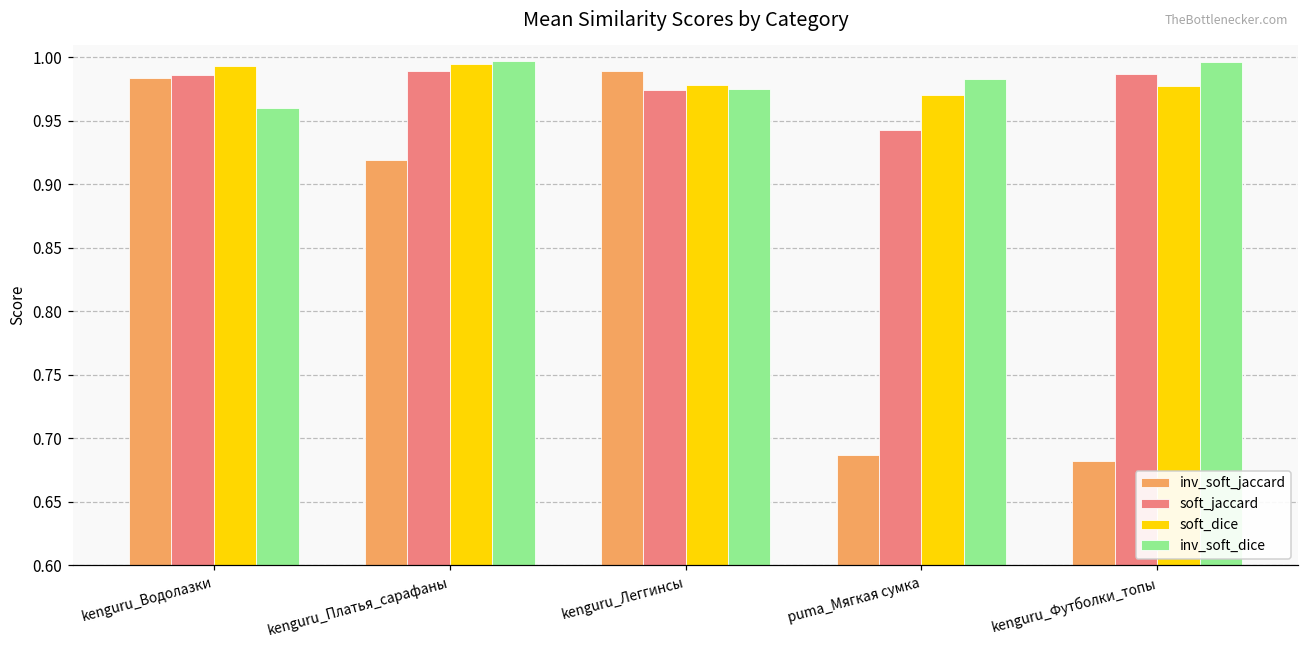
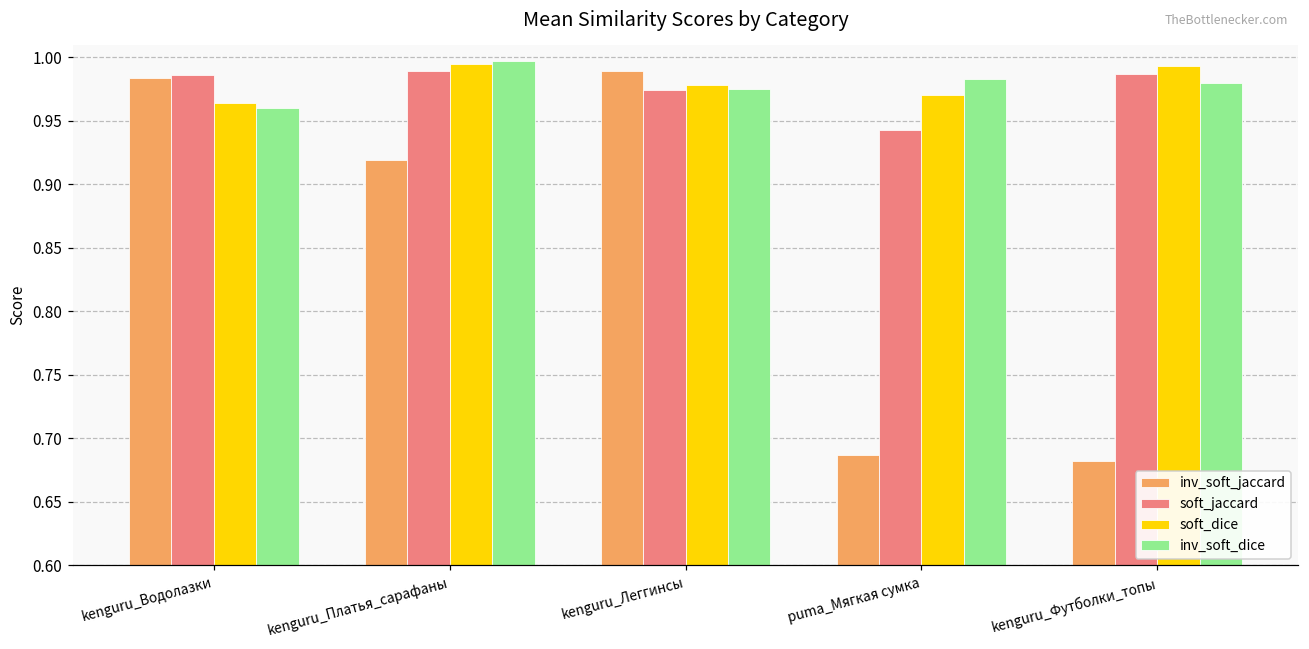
soft_dice, kenguru_Водолазки: 0.993 -> 0.965
soft_dice, kenguru_Футболки_топы: 0.977 -> 0.994
inv_soft_dice, kenguru_Футболки_топы: 0.996 -> 0.980
